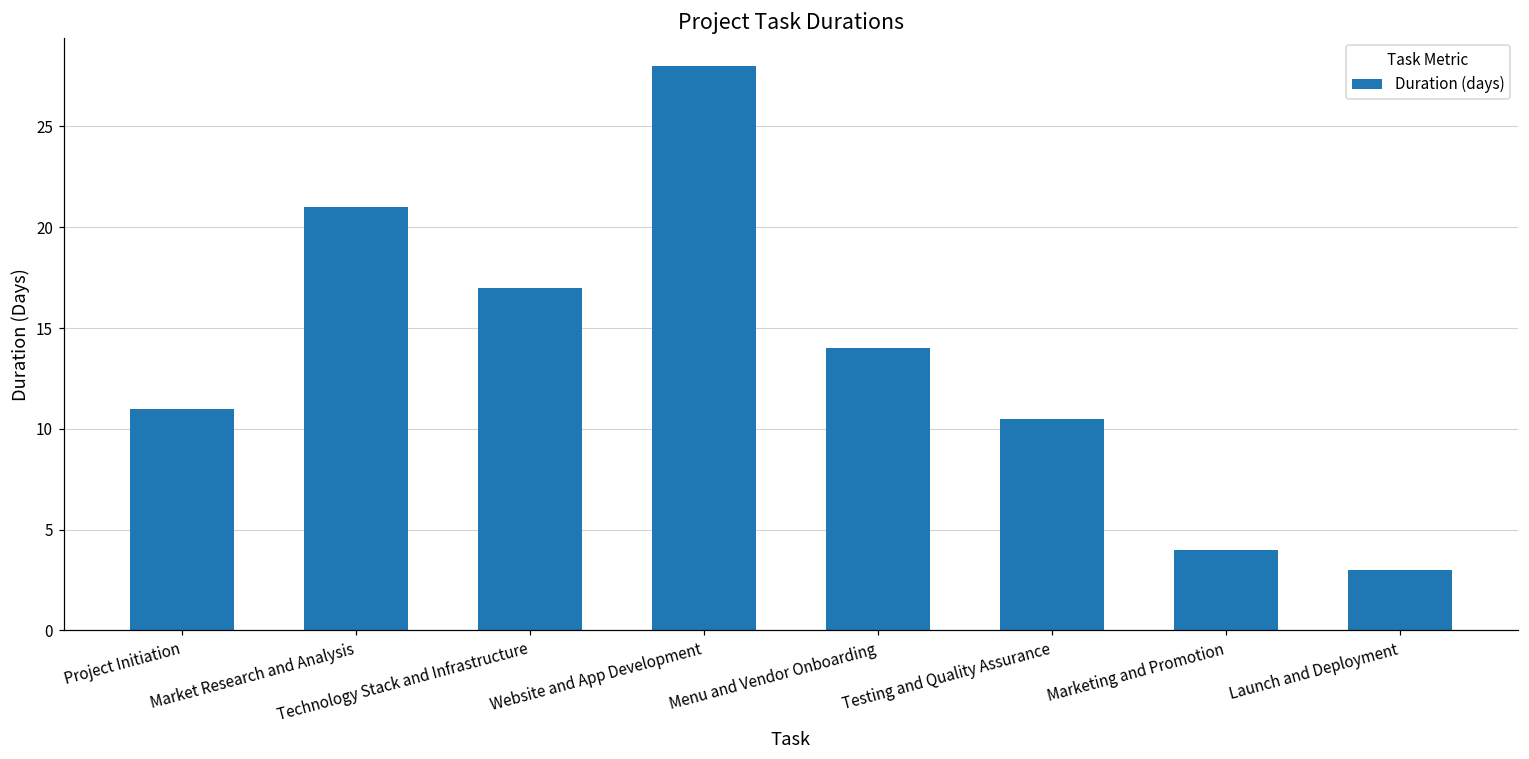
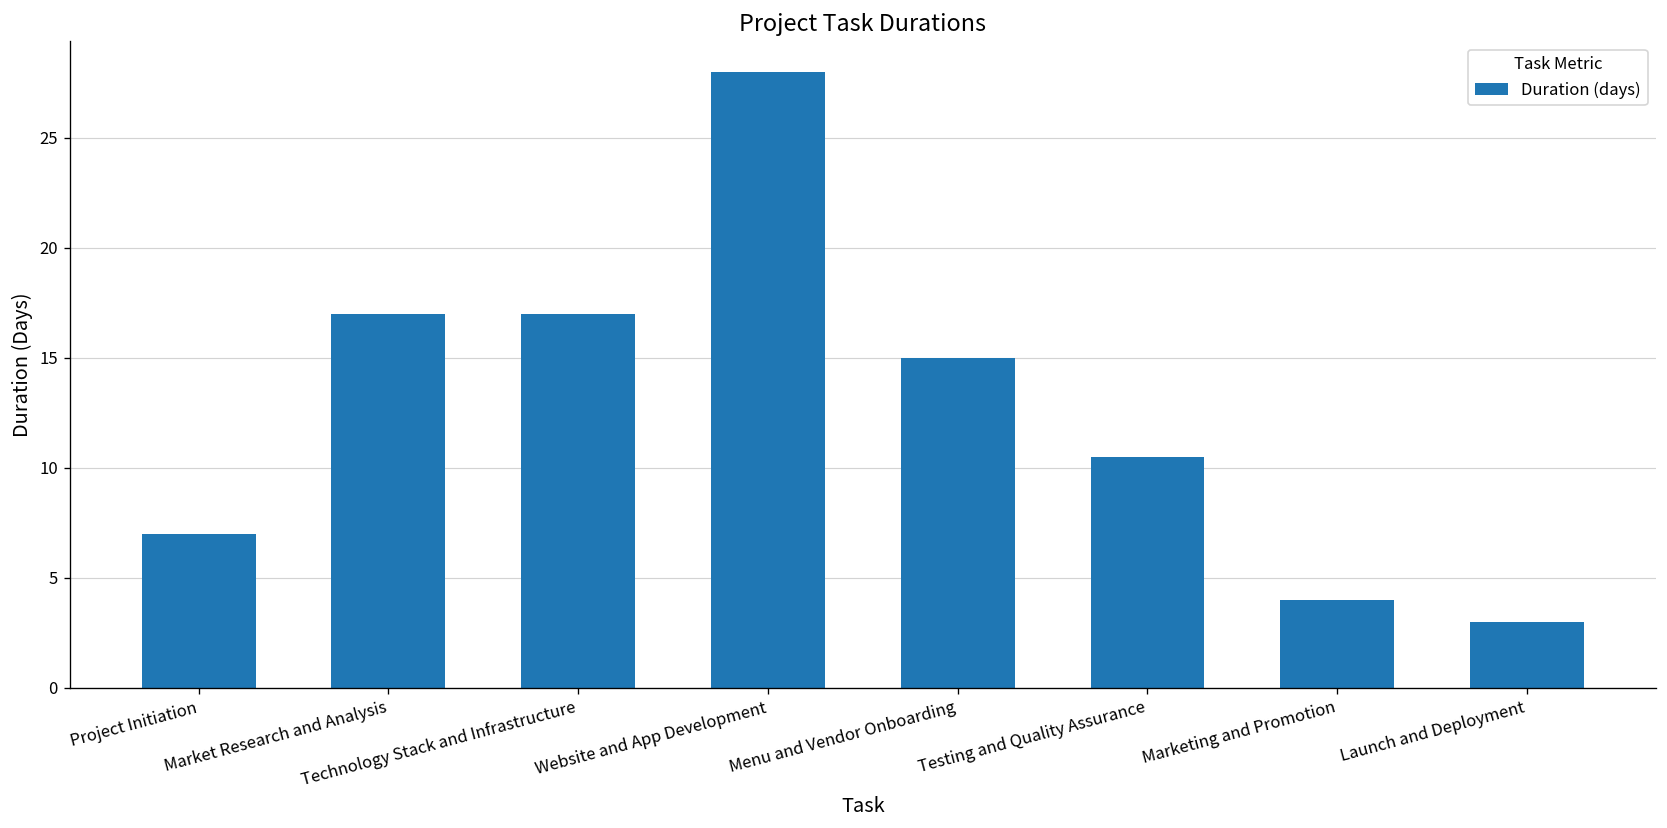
Project Initiation: 11 -> 7
Market Research and Analysis: 21 -> 17
Menu and Vendor Onboarding: 14 -> 15
